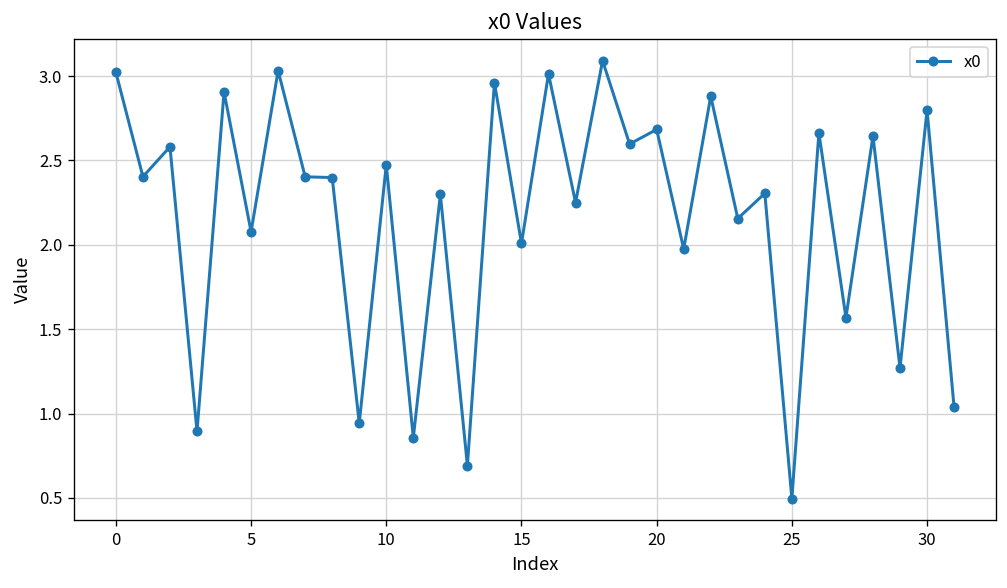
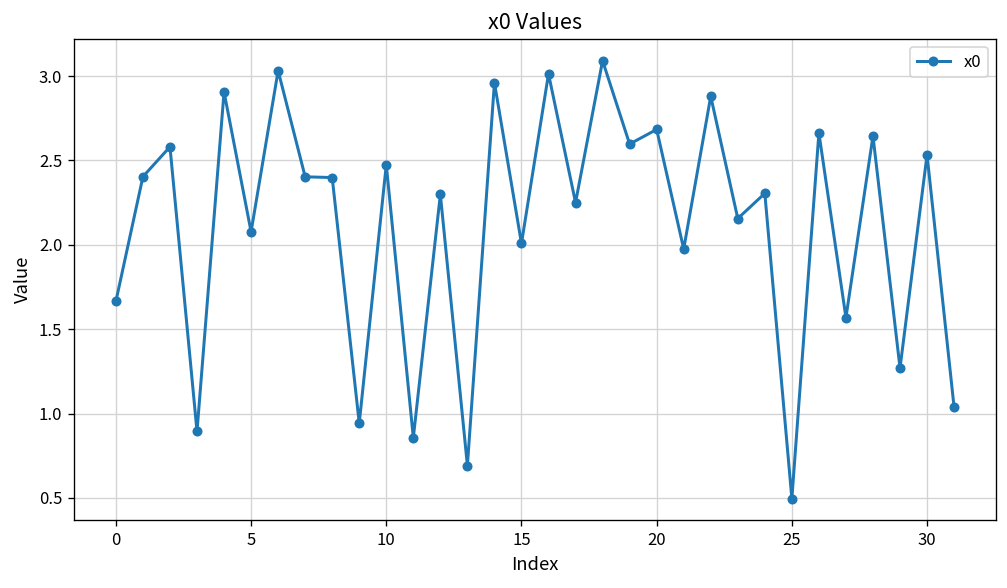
0: 3.02 -> 1.67
30: 2.80 -> 2.53
